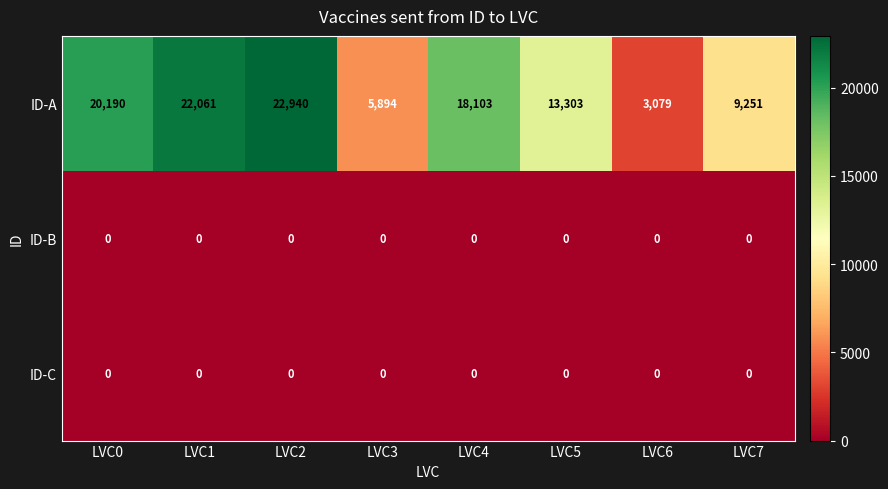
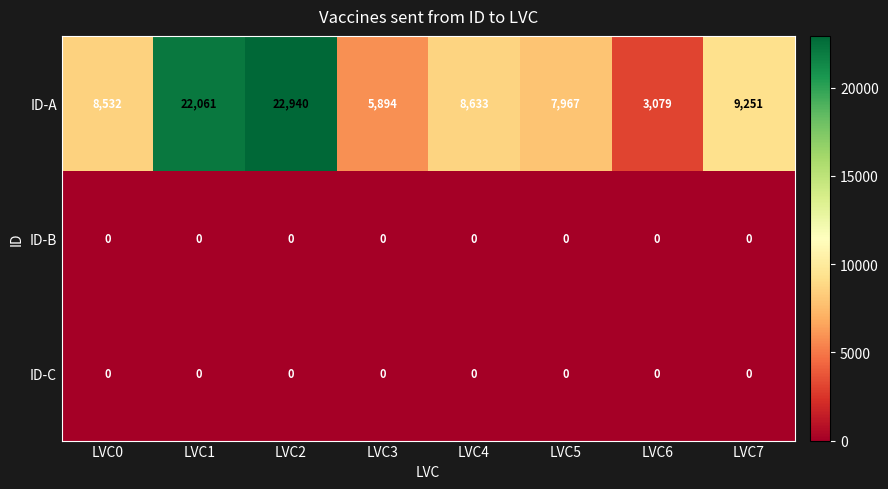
ID-A, LVC0: 20,190 -> 8,532
ID-A, LVC4: 18,103 -> 8,633
ID-A, LVC5: 13,303 -> 7,967
